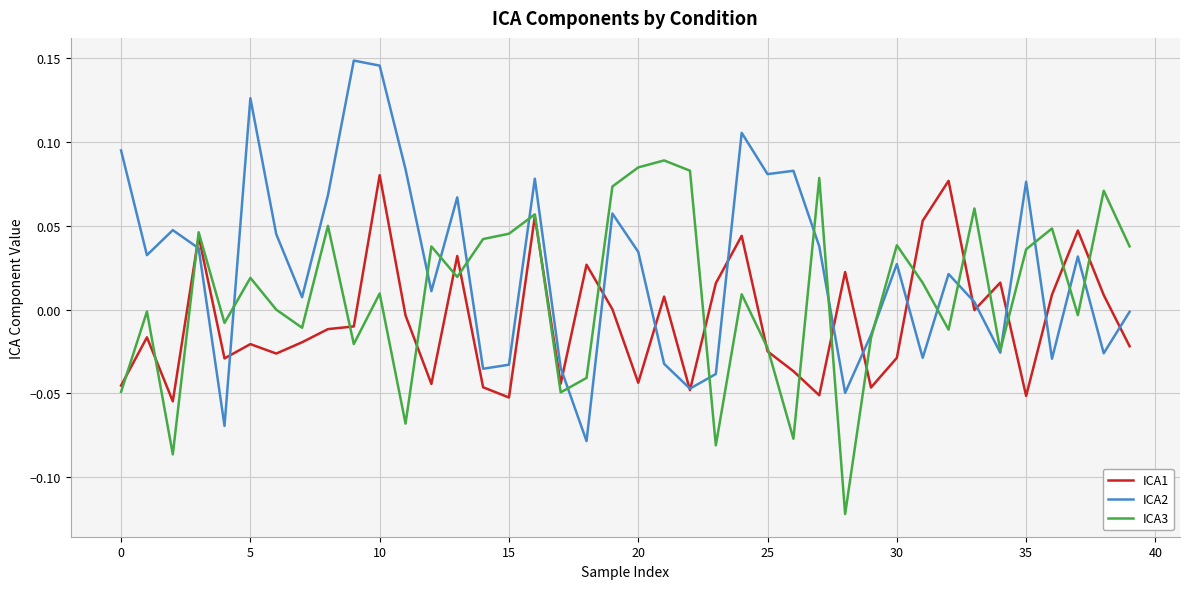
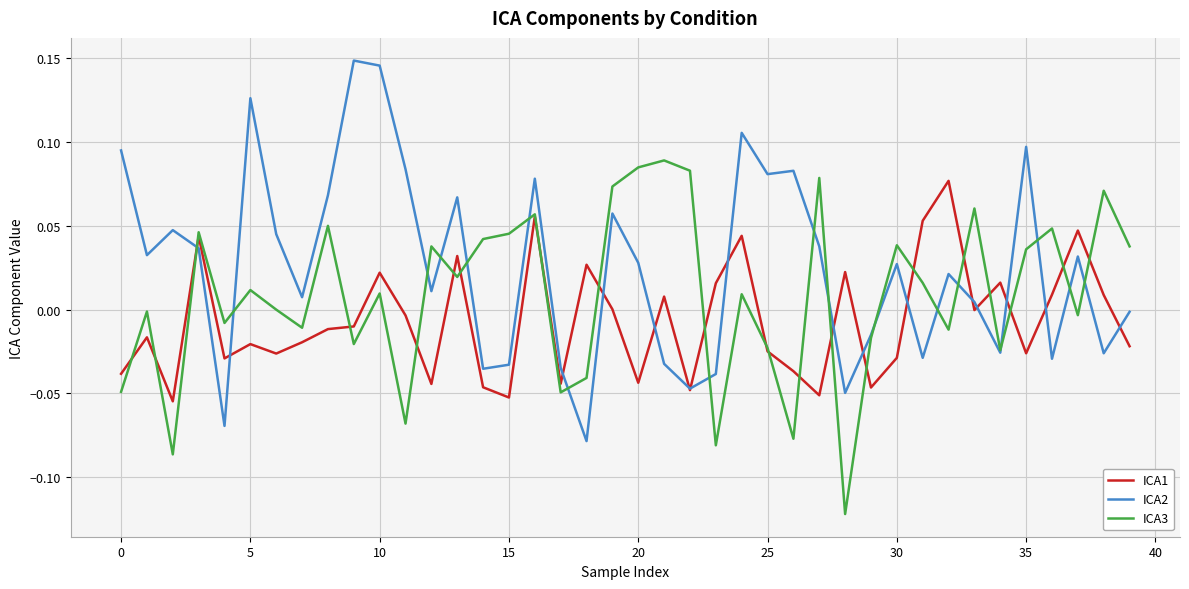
ICA1, 0: -0.045 -> -0.038
ICA3, 5: 0.019 -> 0.012
ICA1, 10: 0.080 -> 0.022
ICA2, 20: 0.034 -> 0.028
ICA1, 35: -0.051 -> -0.026
ICA2, 35: 0.076 -> 0.097
